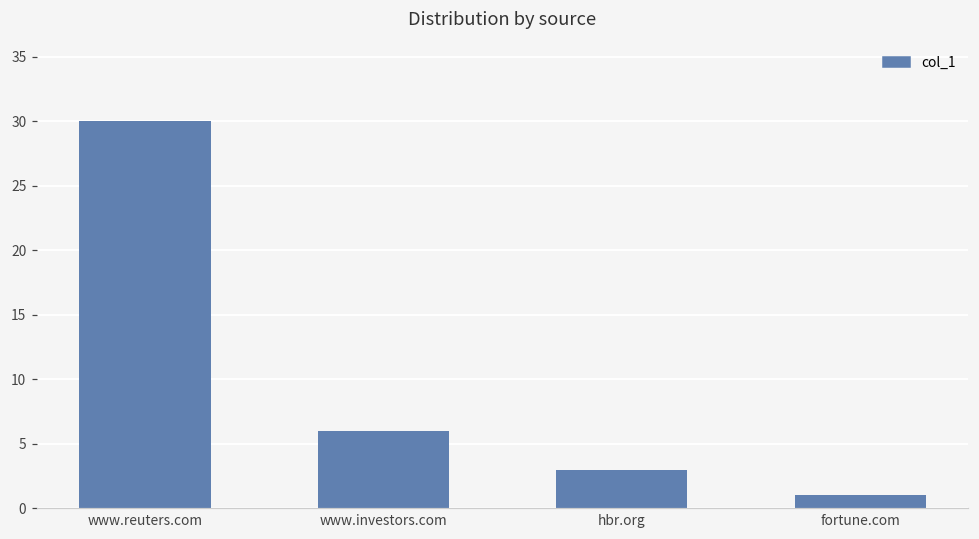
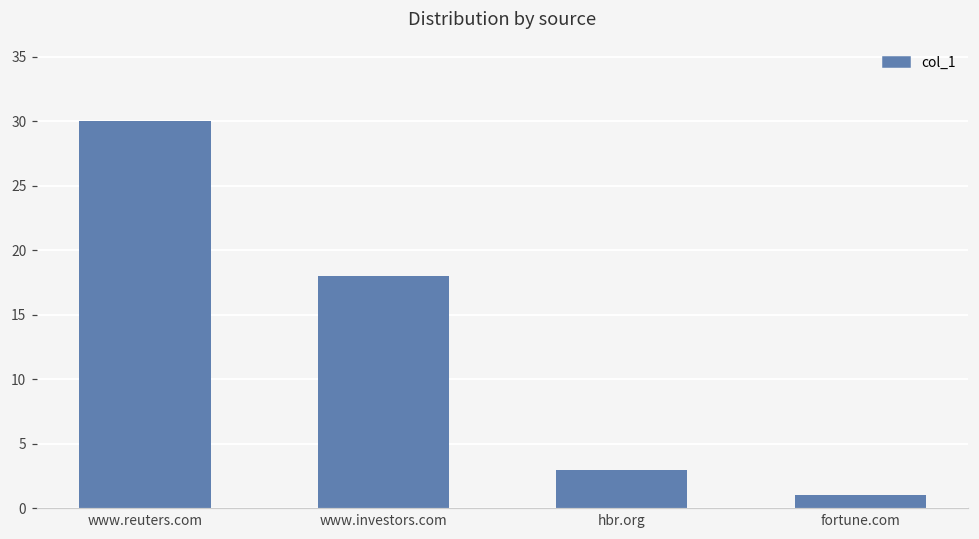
www.investors.com: 6 -> 18
